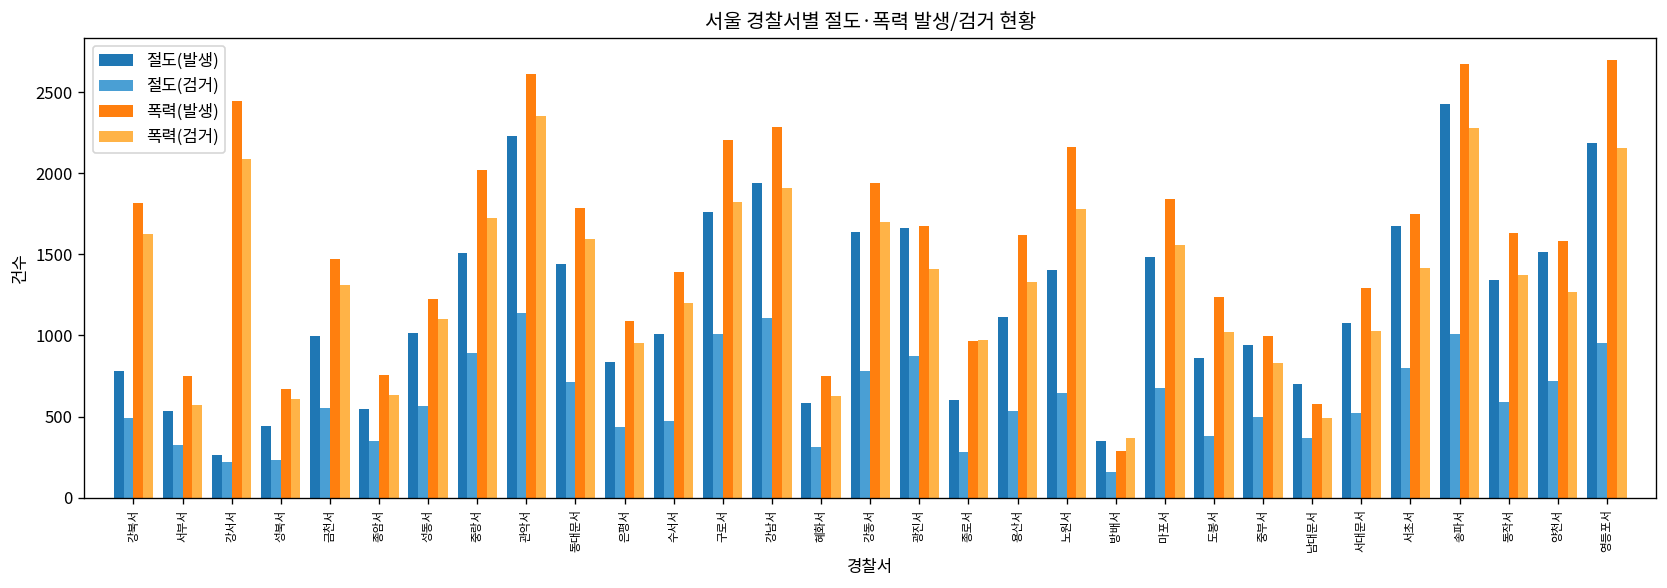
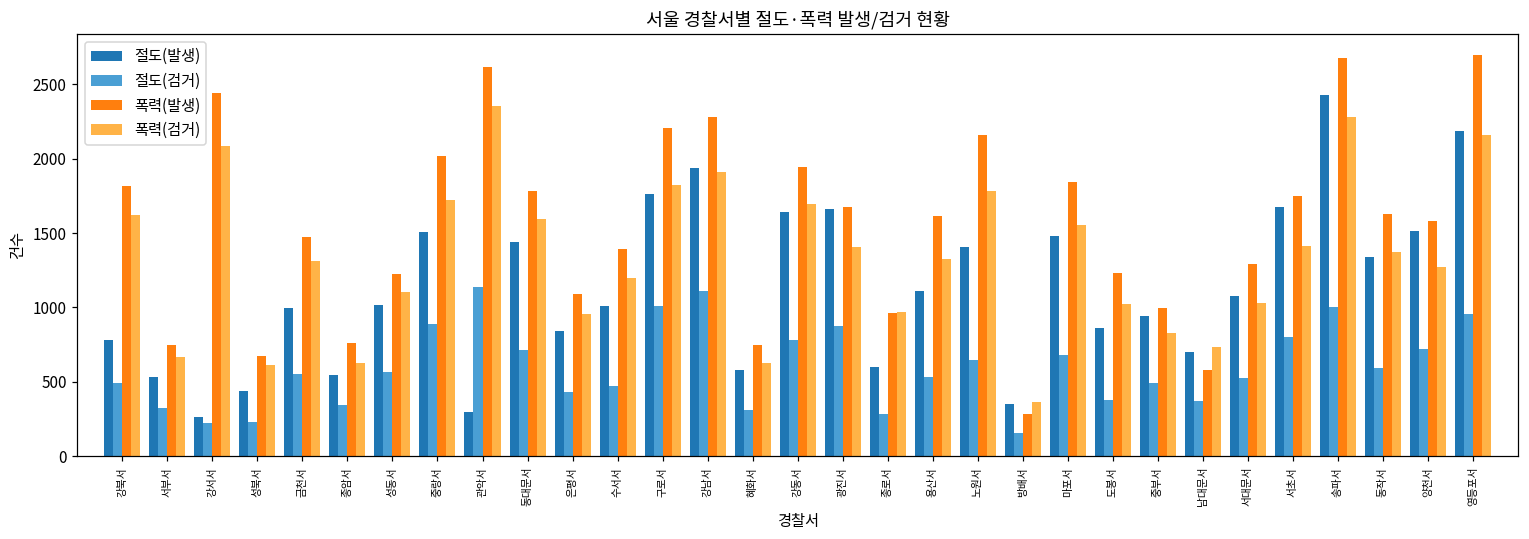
폭력(검거), 서부서: 570 -> 670
절도(발생), 관악서: 2230 -> 300
폭력(검거), 남대문서: 490 -> 730
